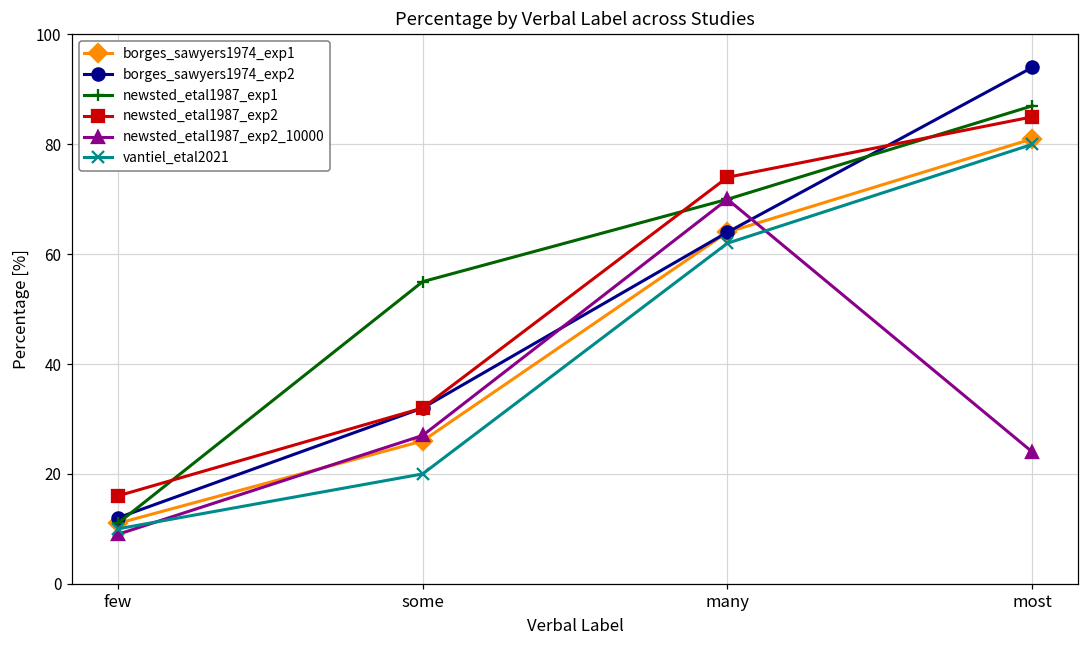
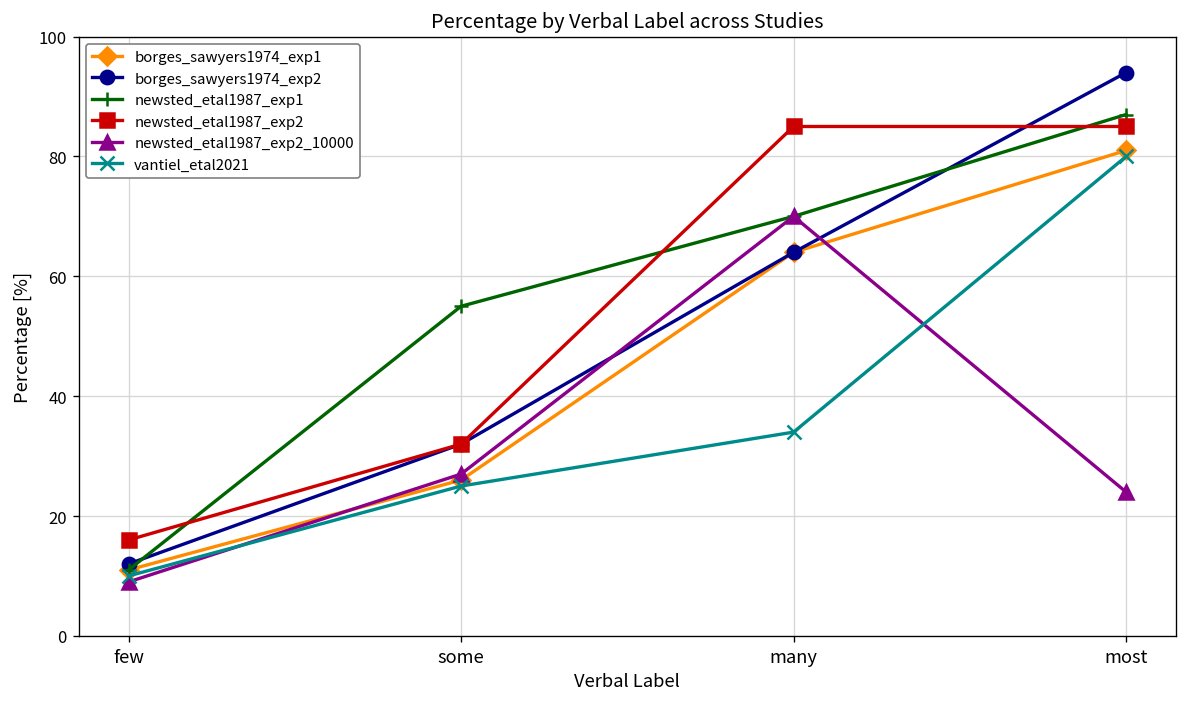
vantiel_etal2021, some: 20 -> 25
newsted_etal1987_exp2, many: 74 -> 85
vantiel_etal2021, many: 62 -> 34
